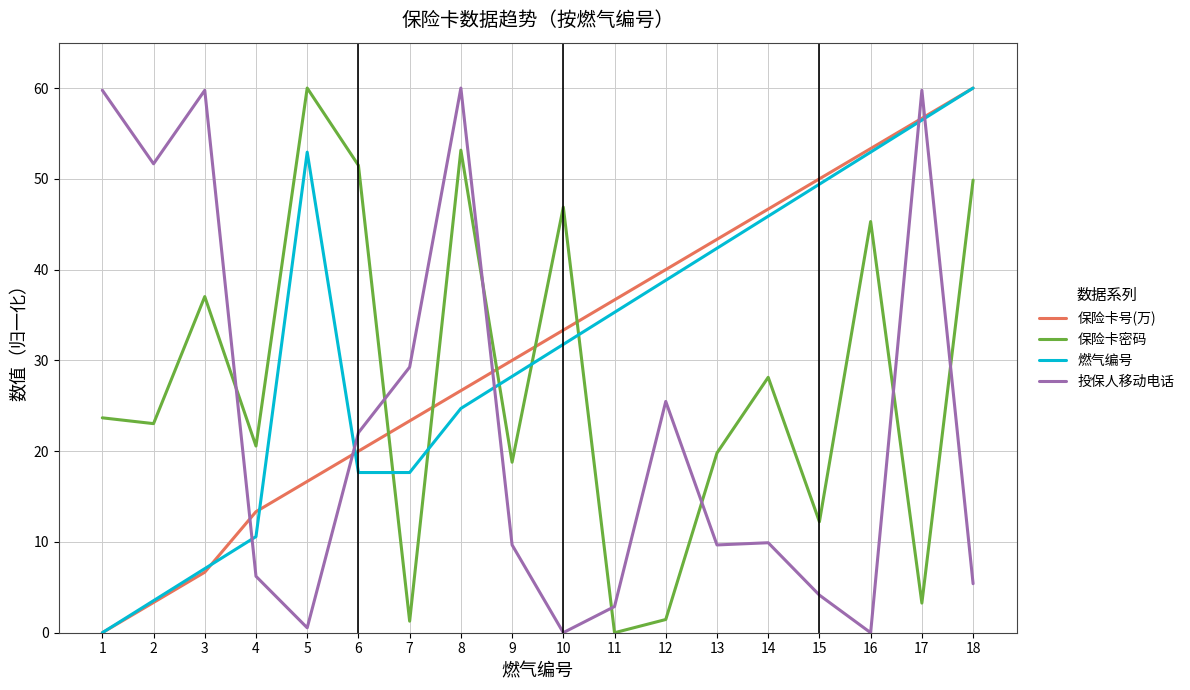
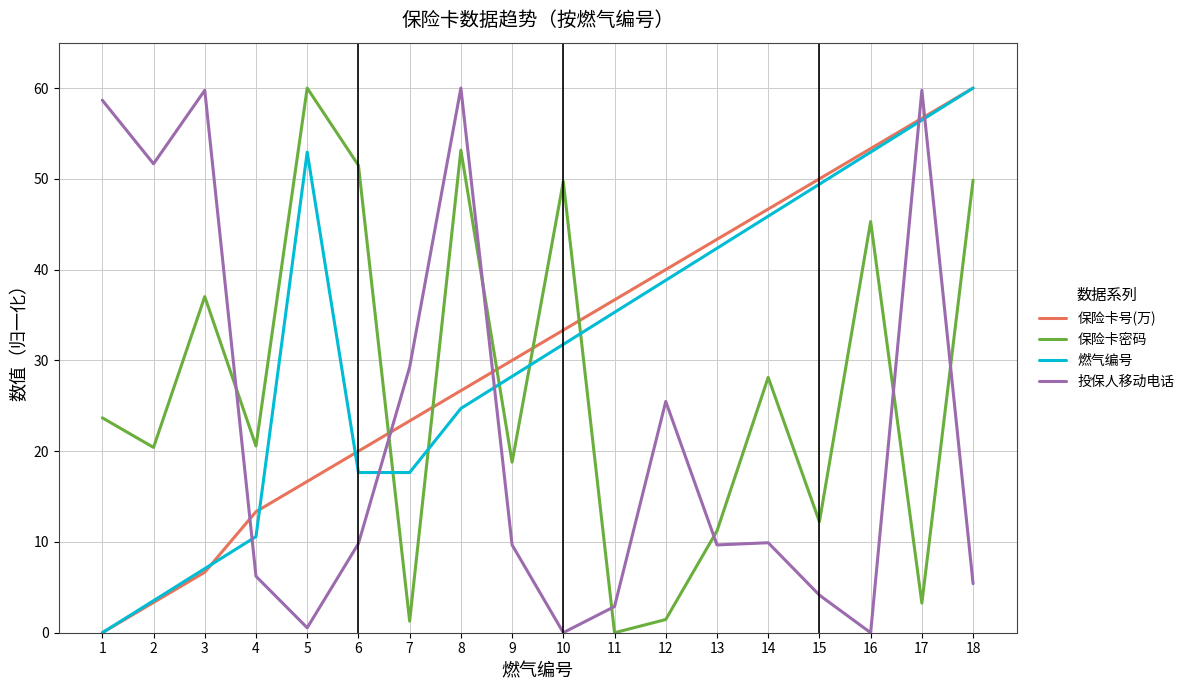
投保人移动电话, 1: 60 -> 59
保险卡密码, 2: 23 -> 20
投保人移动电话, 6: 22 -> 10
保险卡密码, 10: 47 -> 50
保险卡密码, 13: 20 -> 11
